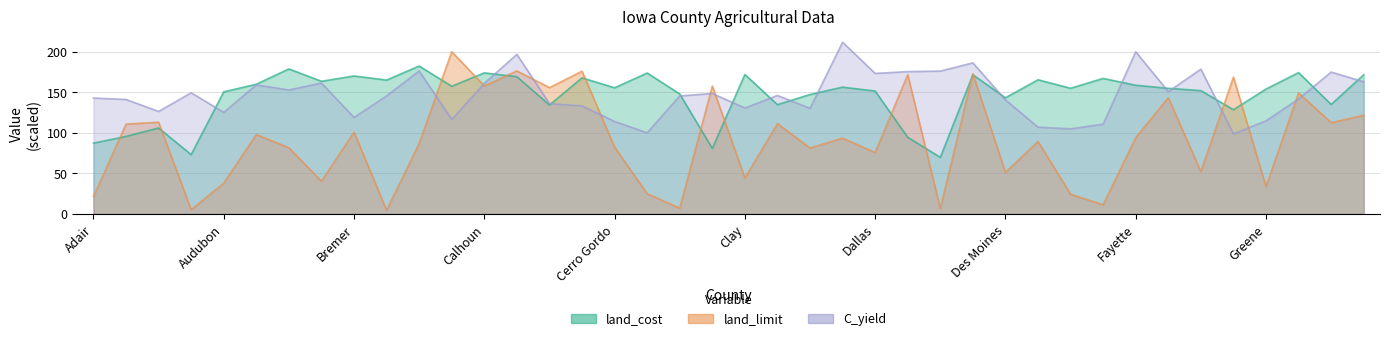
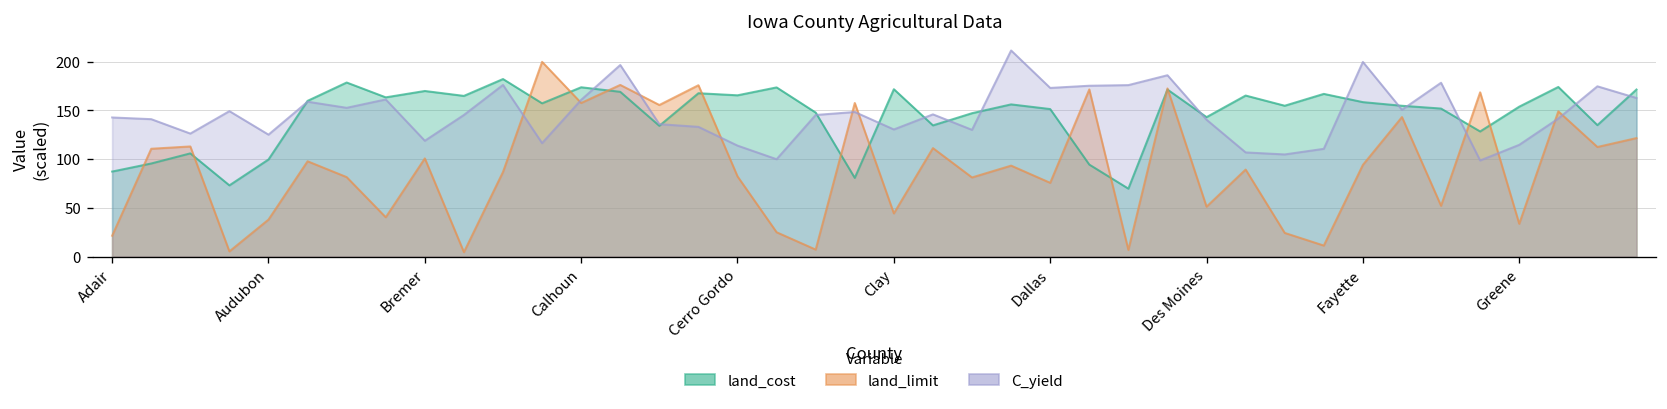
land_cost, Audubon: 150 -> 100
land_cost, Cerro Gordo: 160 -> 170
